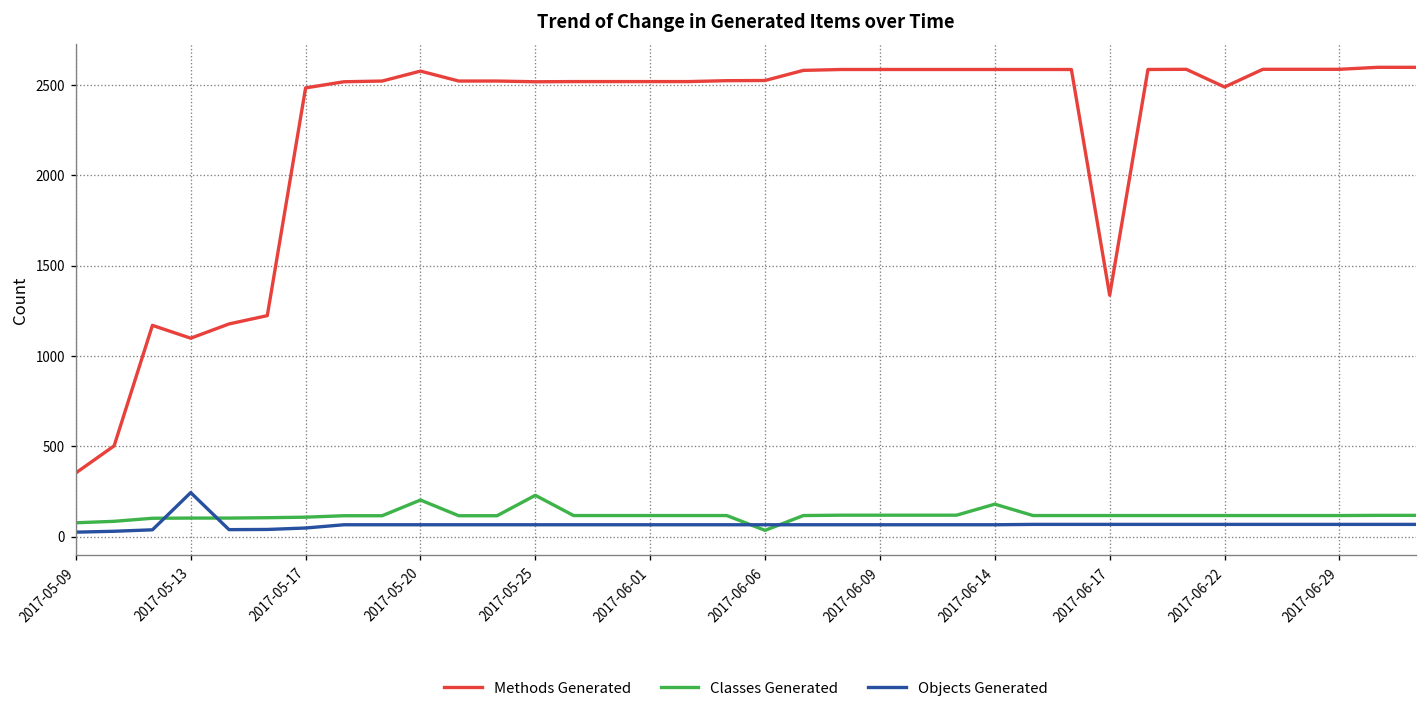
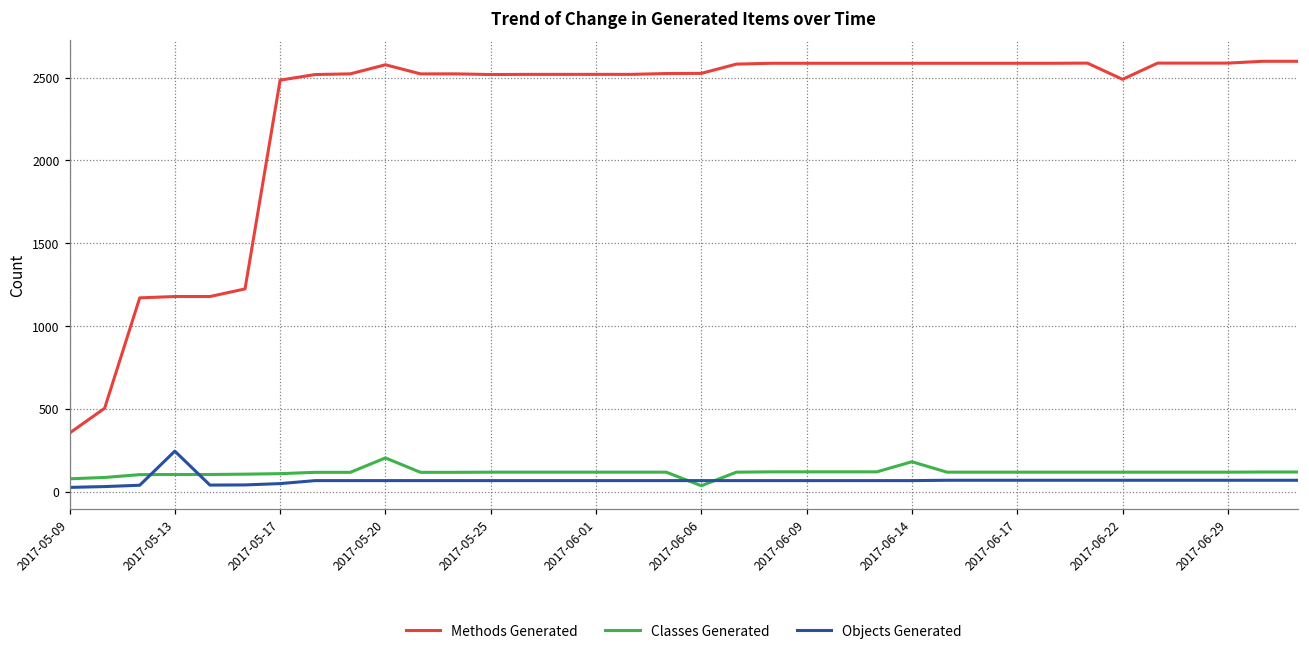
Methods Generated, 2017-05-13: 1100 -> 1180
Classes Generated, 2017-05-25: 230 -> 120
Methods Generated, 2017-06-17: 1340 -> 2590
